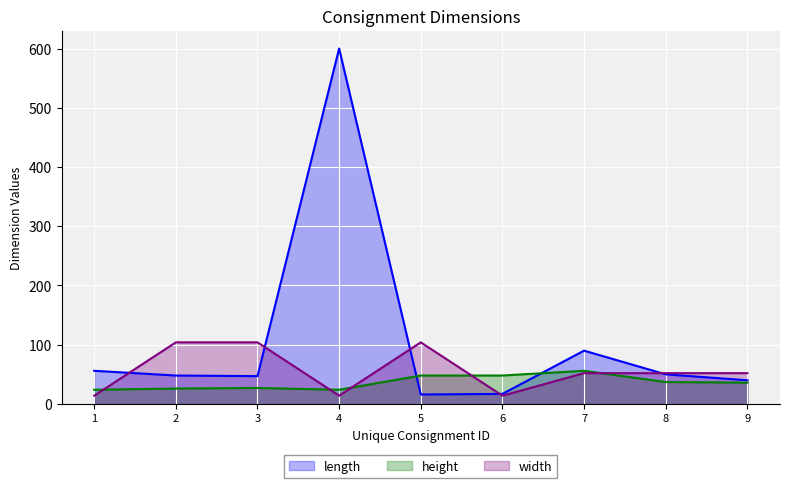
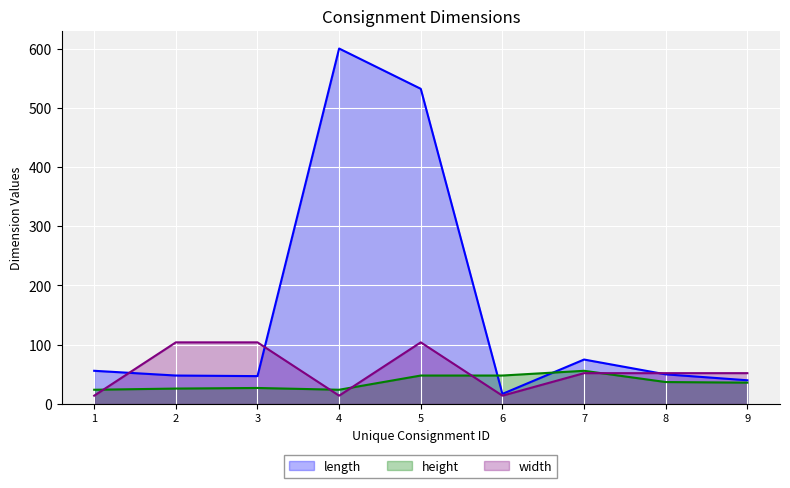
length, 5: 20 -> 530
length, 7: 90 -> 80
